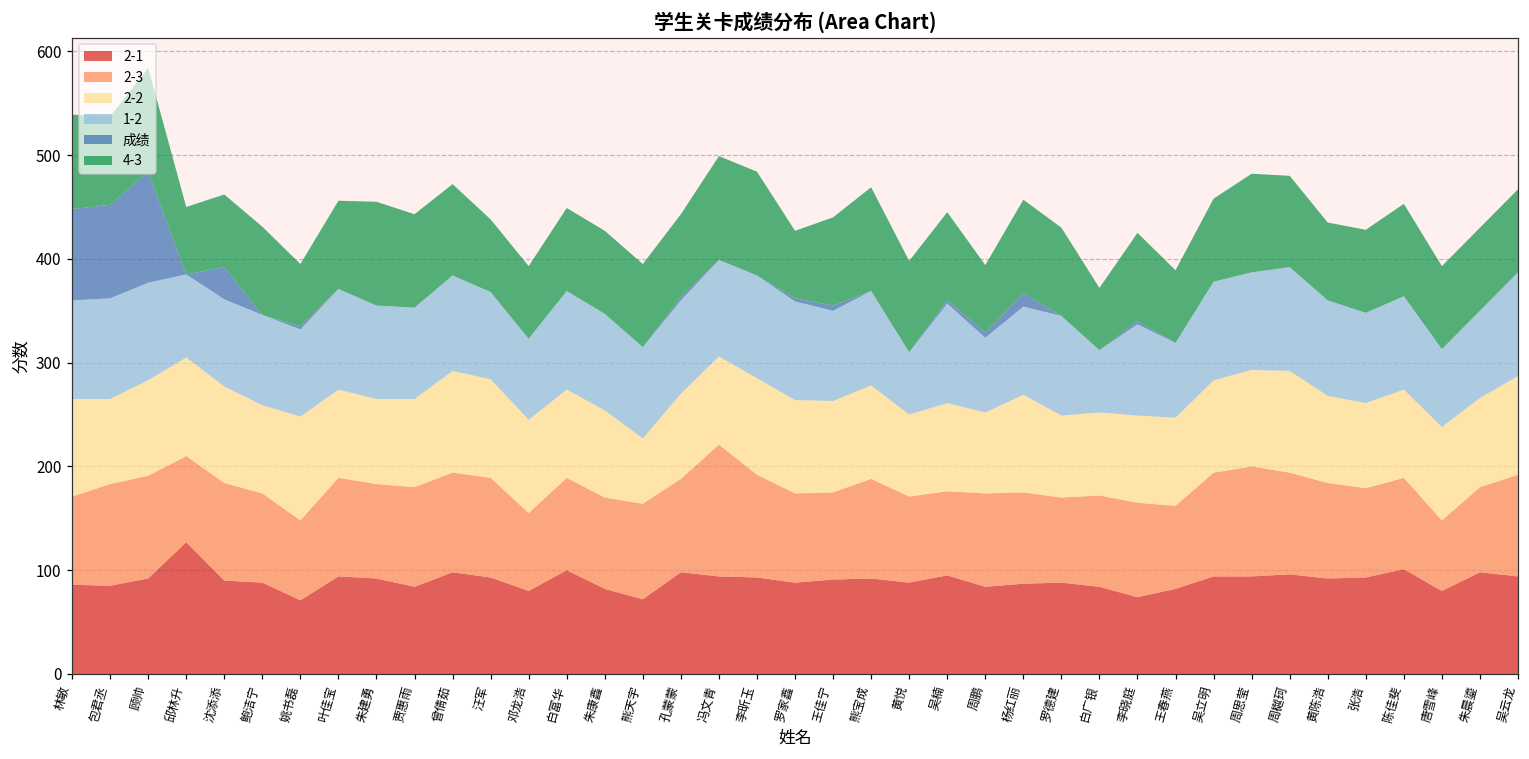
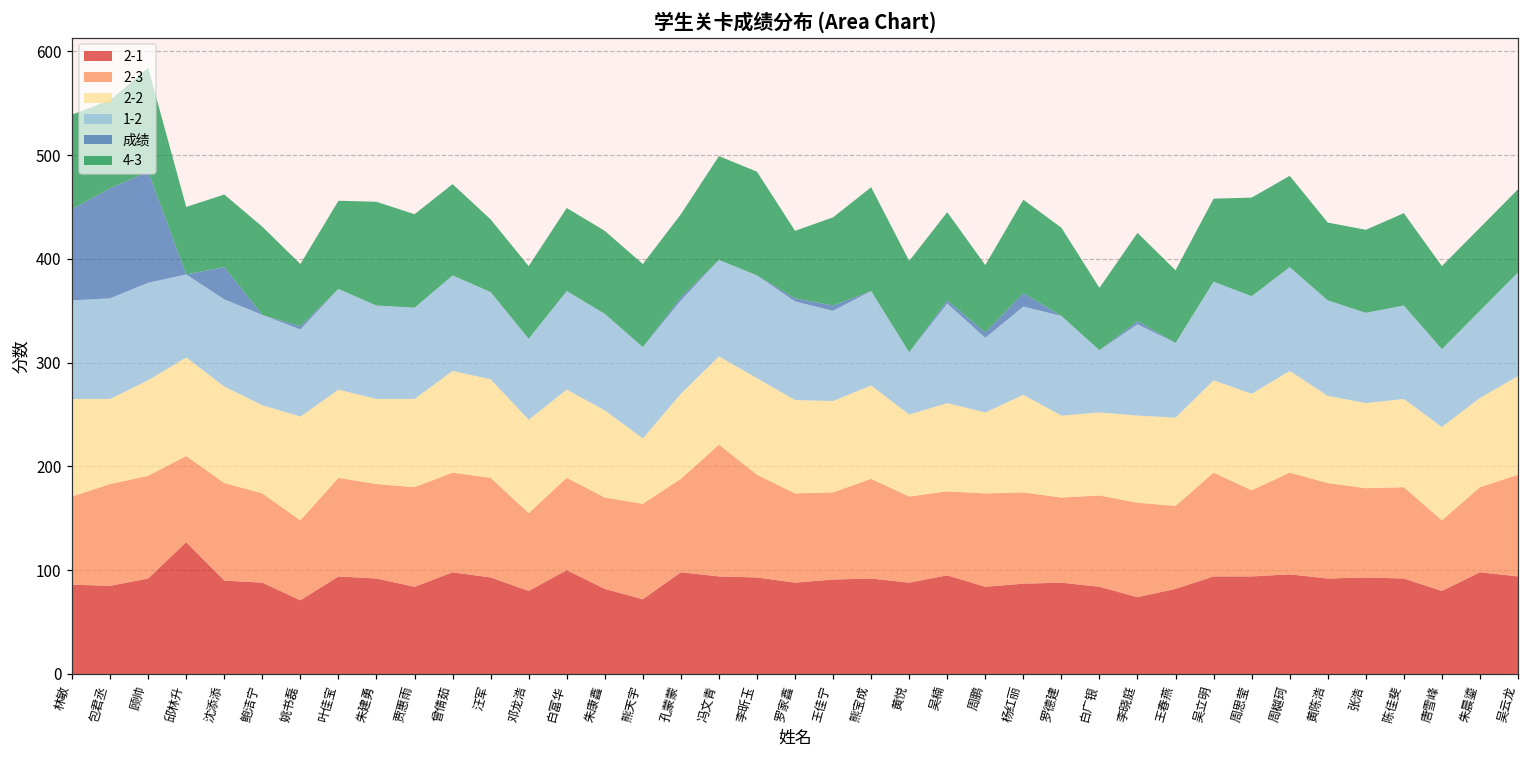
成绩, 包君丞: 90 -> 110
2-3, 周思莹: 110 -> 80
2-1, 陈佳斐: 100 -> 90
